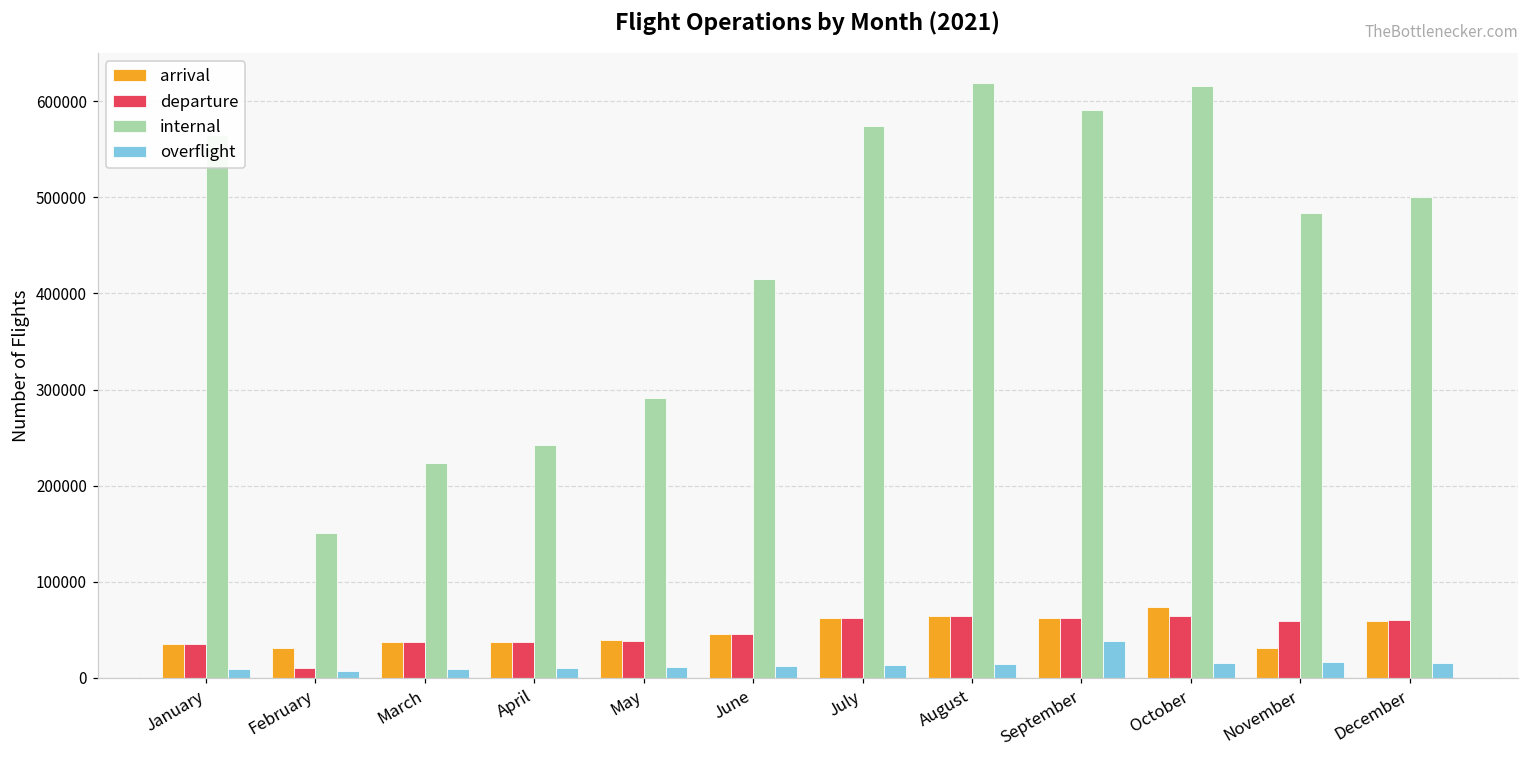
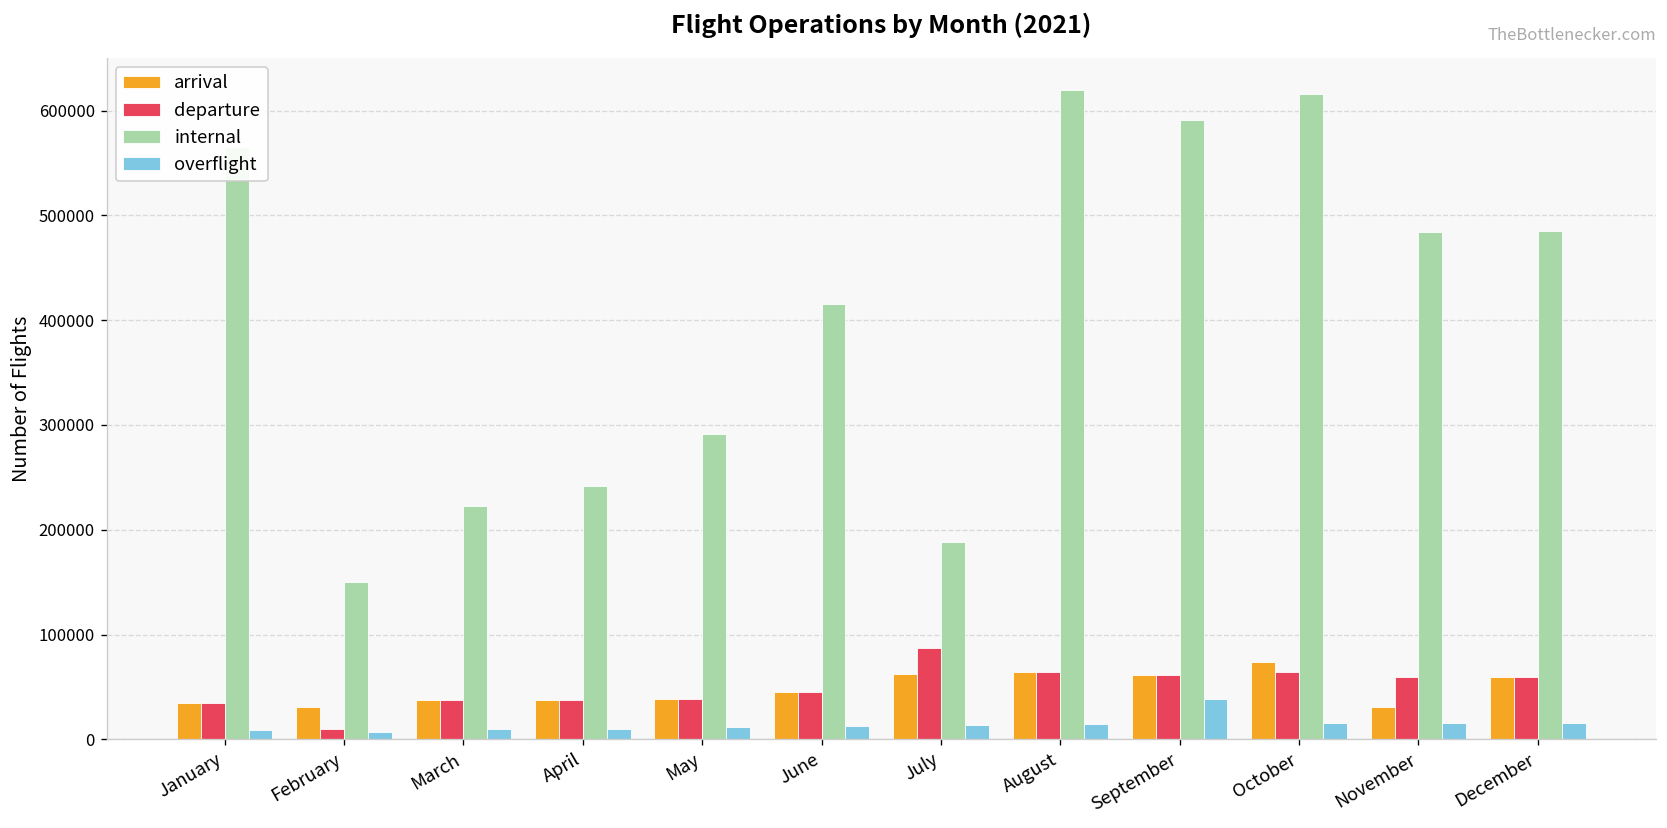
departure, July: 60000 -> 90000
internal, July: 570000 -> 190000
internal, December: 500000 -> 490000
